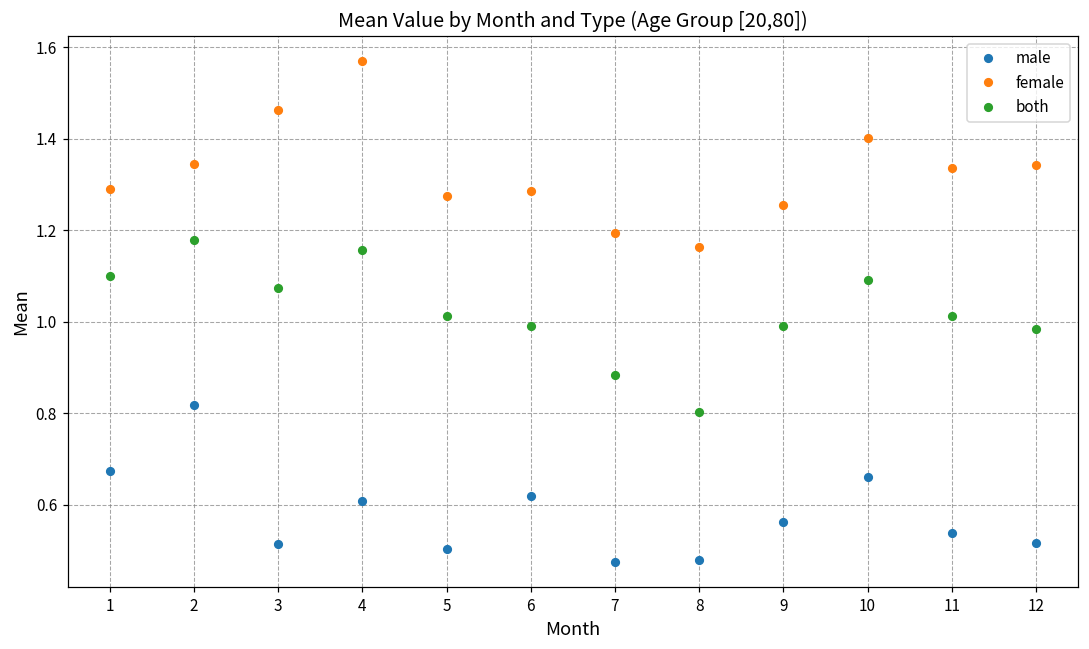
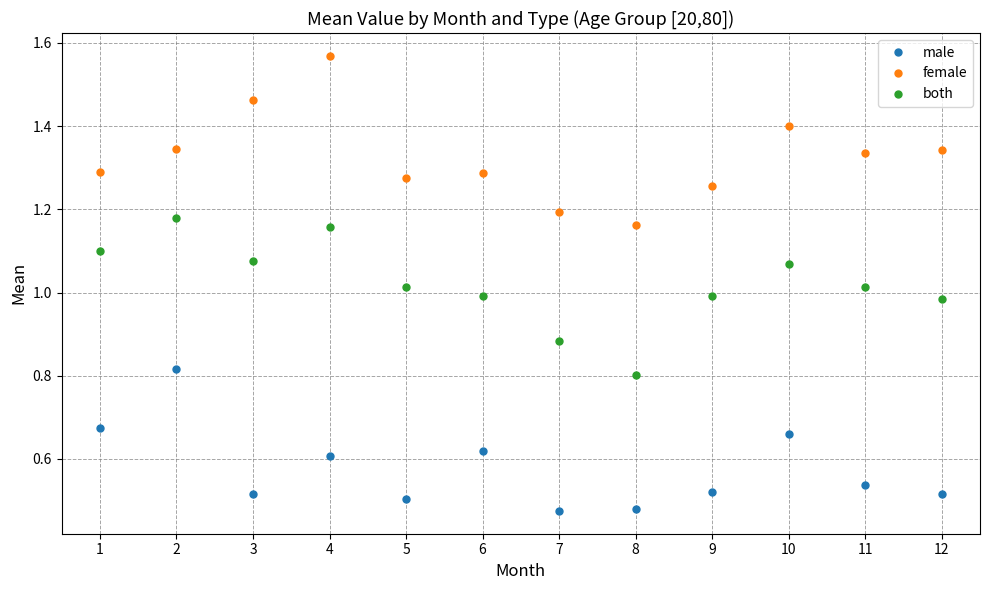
male, 9: 0.56 -> 0.52
both, 10: 1.09 -> 1.07
